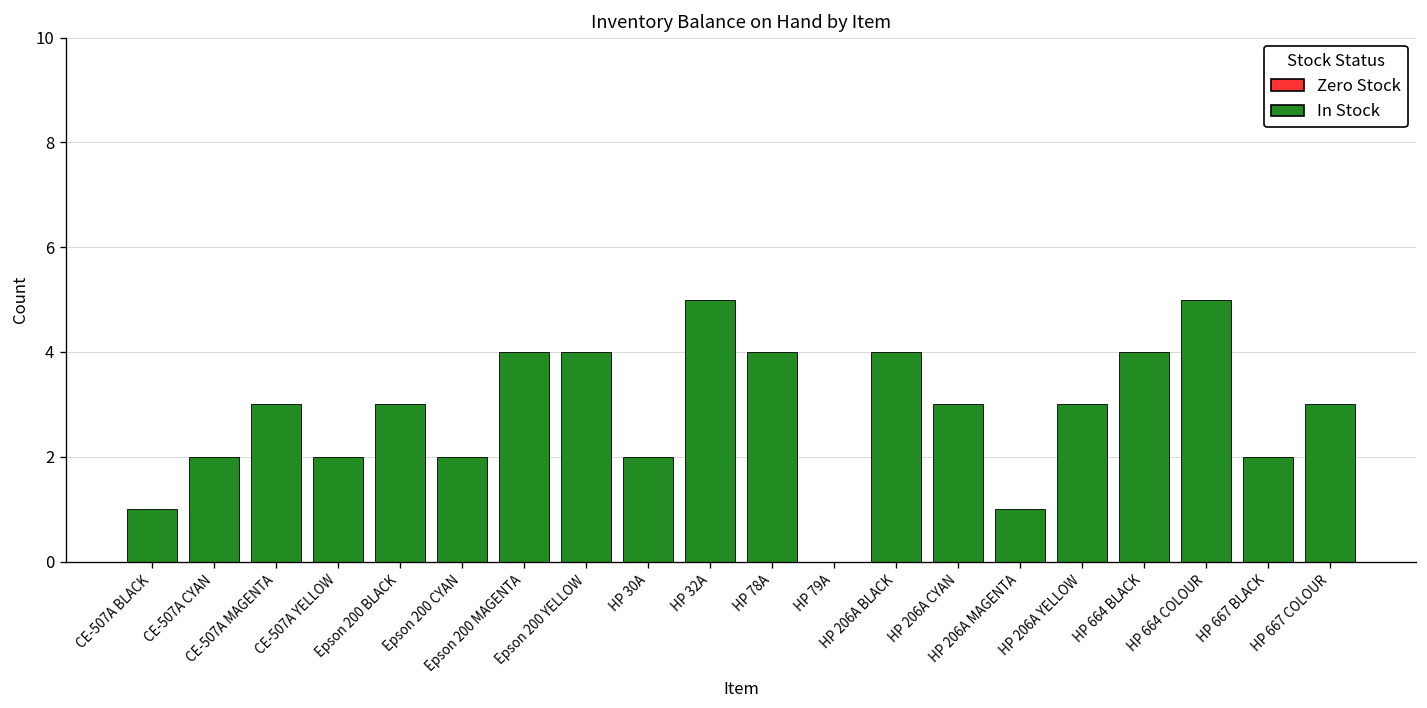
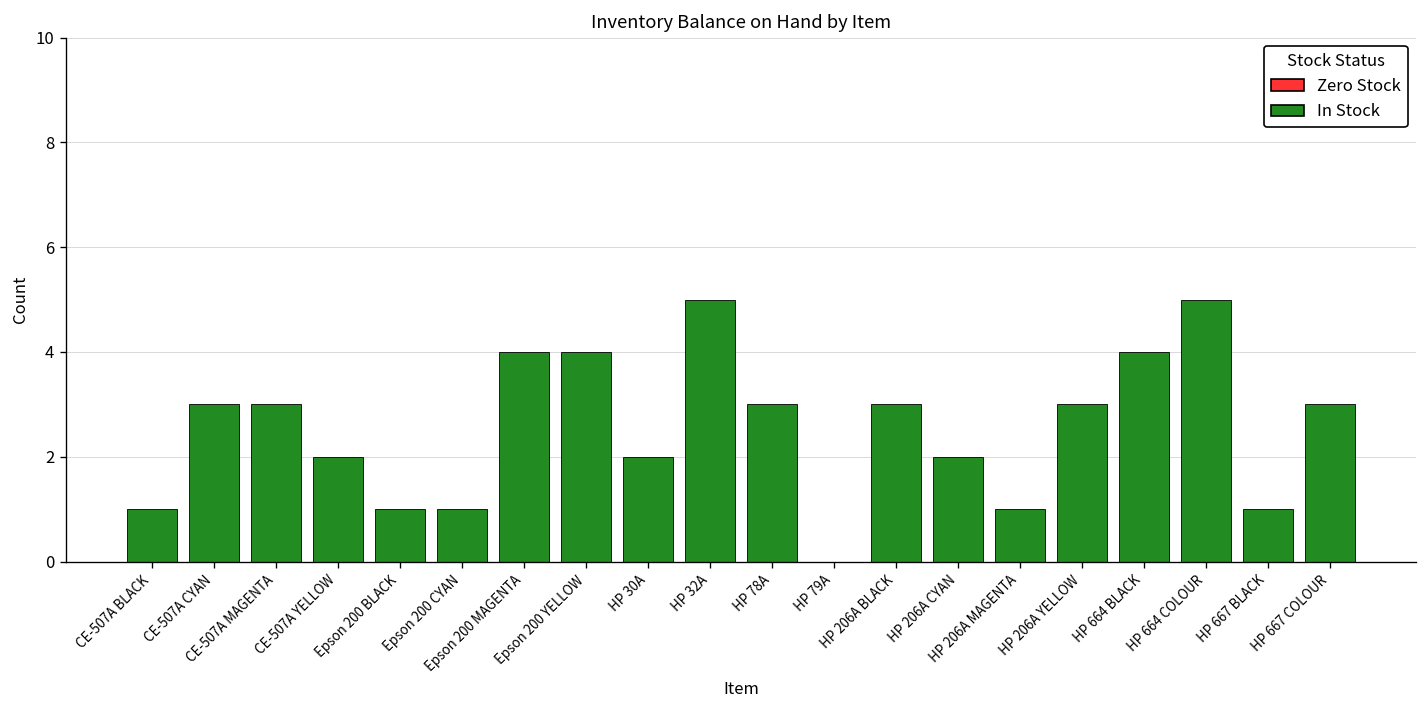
CE-507A CYAN: 2 -> 3
Epson 200 BLACK: 3 -> 1
Epson 200 CYAN: 2 -> 1
HP 78A: 4 -> 3
HP 206A BLACK: 4 -> 3
HP 206A CYAN: 3 -> 2
HP 667 BLACK: 2 -> 1
